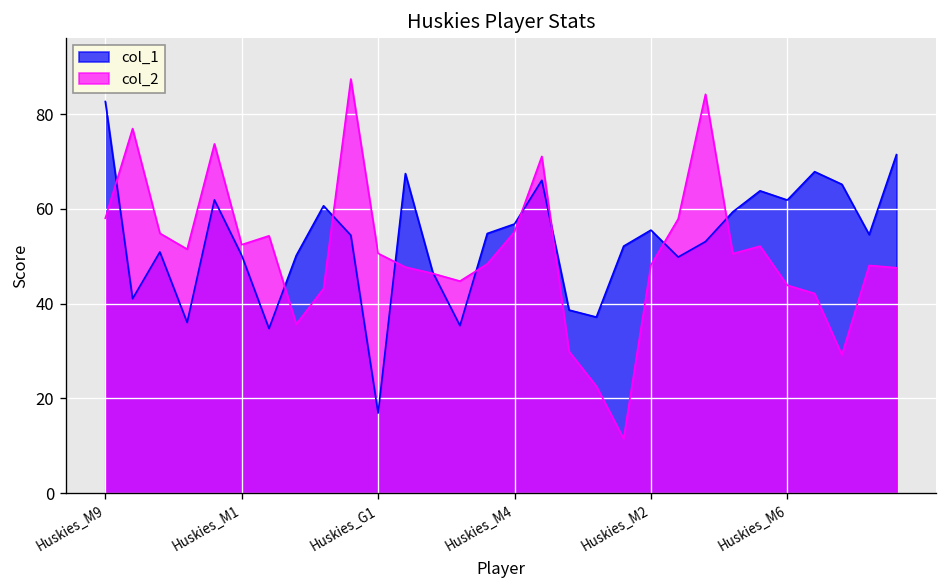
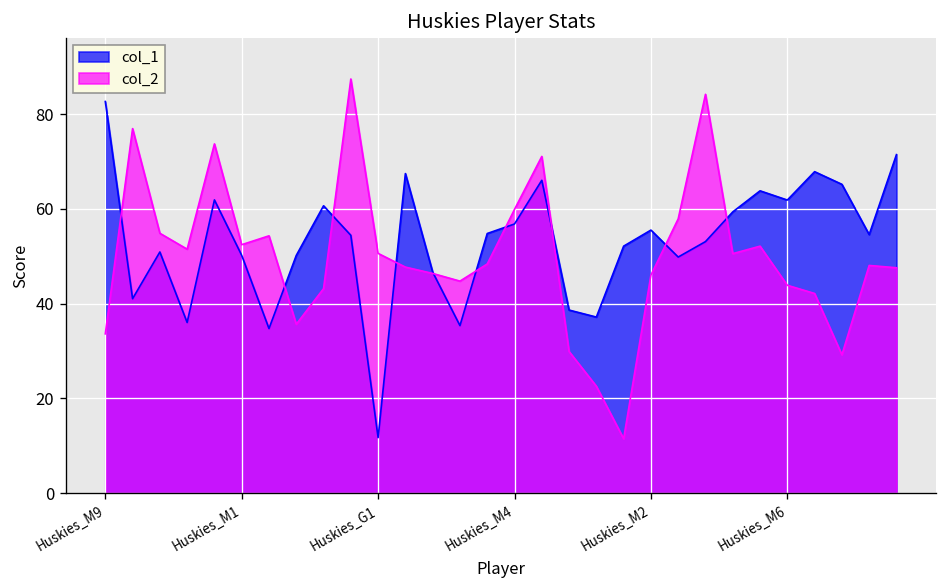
col_2, Huskies_M9: 58 -> 34
col_1, Huskies_G1: 17 -> 12
col_2, Huskies_M4: 55 -> 60
col_2, Huskies_M2: 48 -> 46
